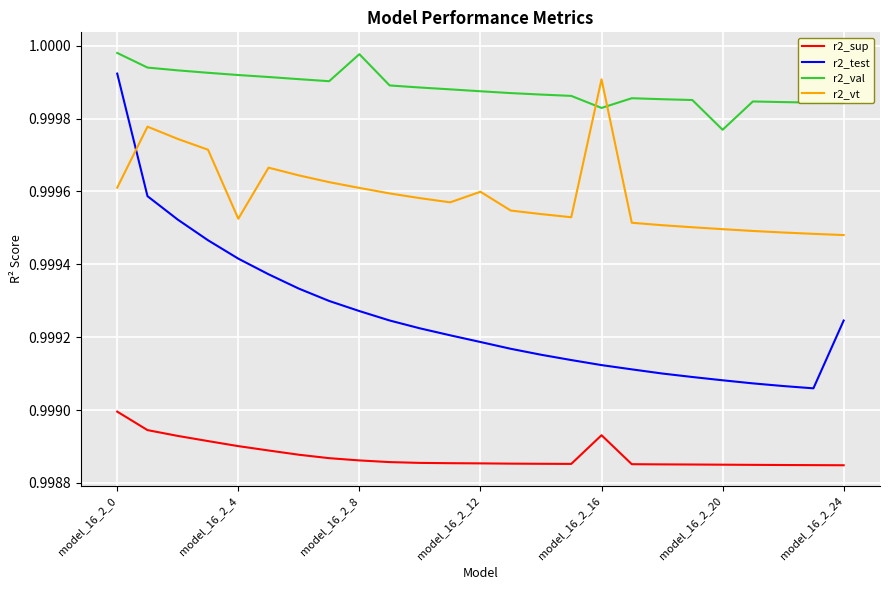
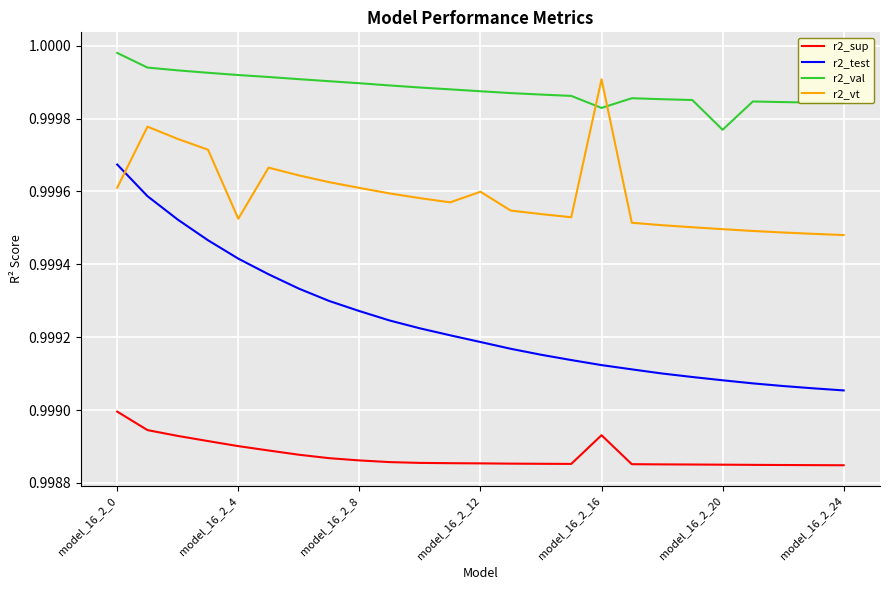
r2_test, model_16_2_0: 0.99992 -> 0.99967
r2_val, model_16_2_8: 0.99998 -> 0.99990
r2_test, model_16_2_24: 0.99925 -> 0.99905
